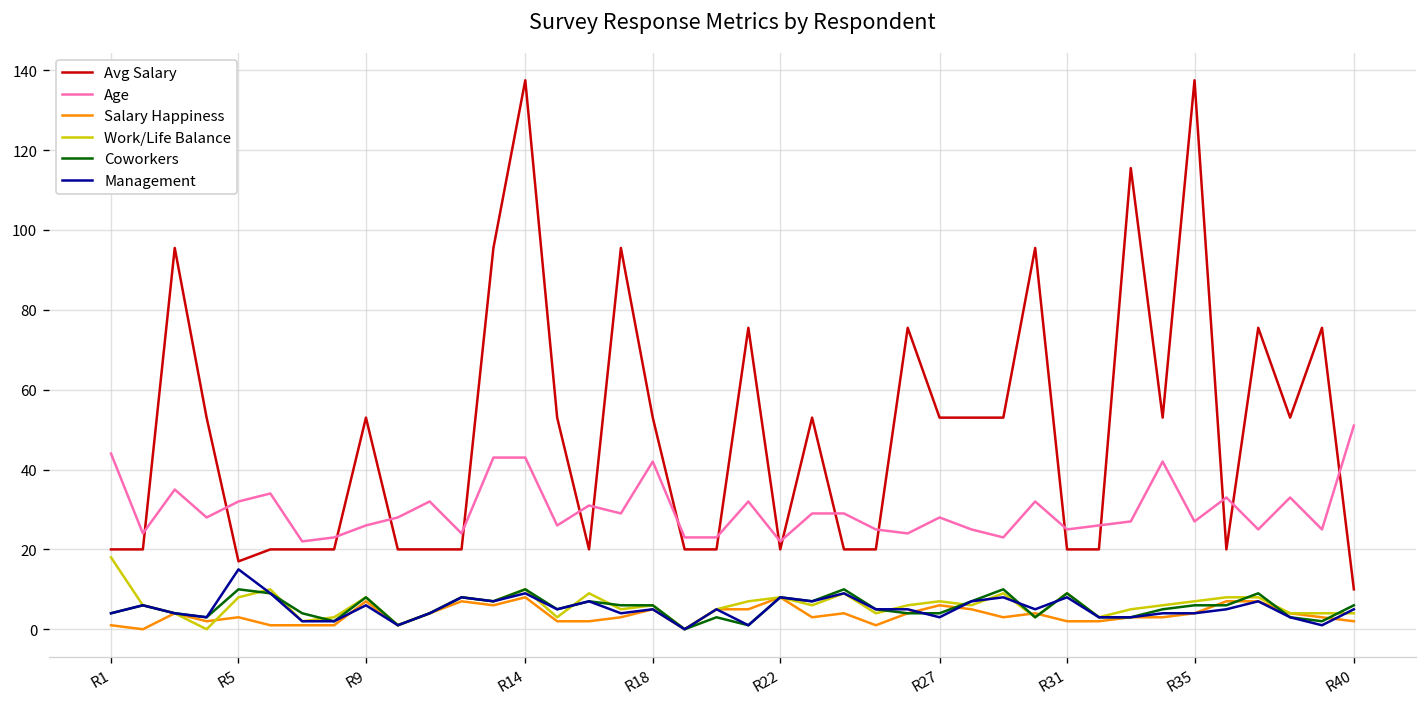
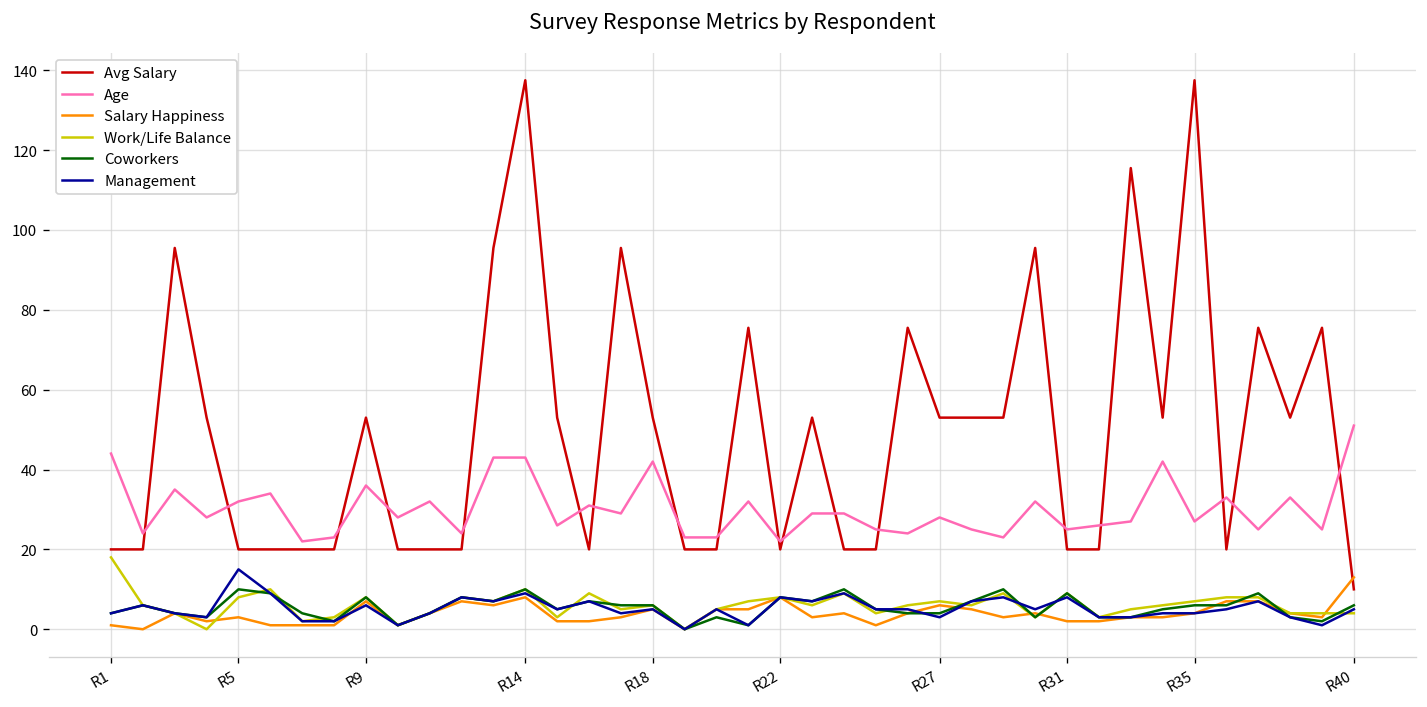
Avg Salary, R5: 17 -> 20
Age, R9: 26 -> 36
Salary Happiness, R40: 2 -> 13
